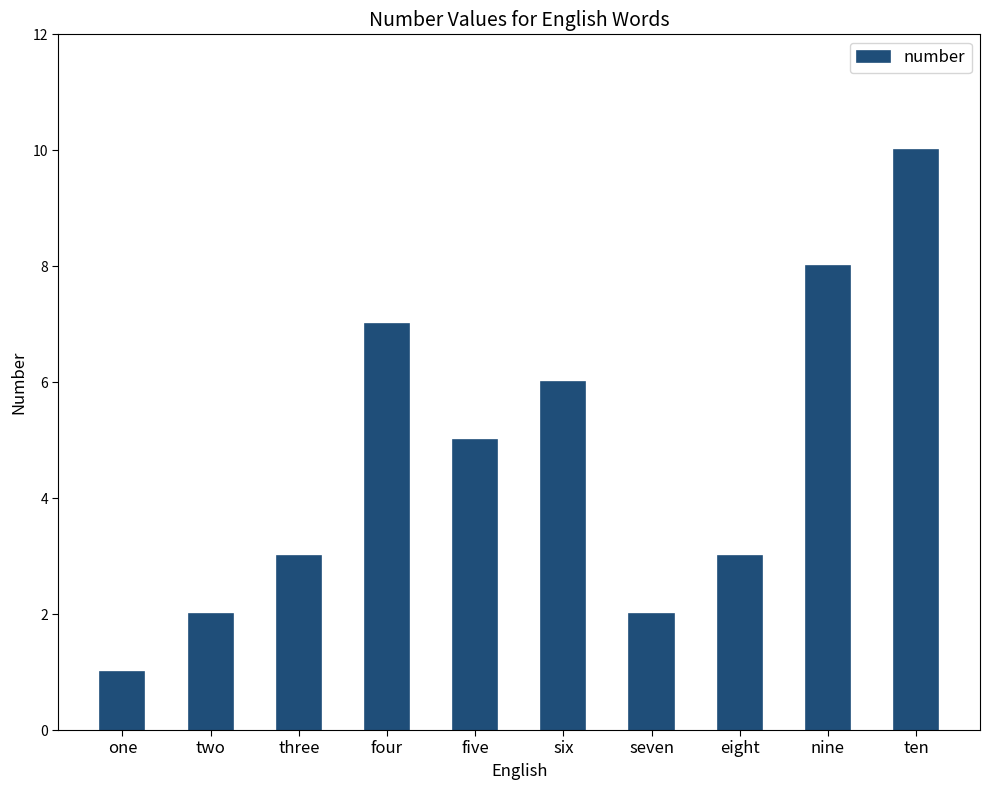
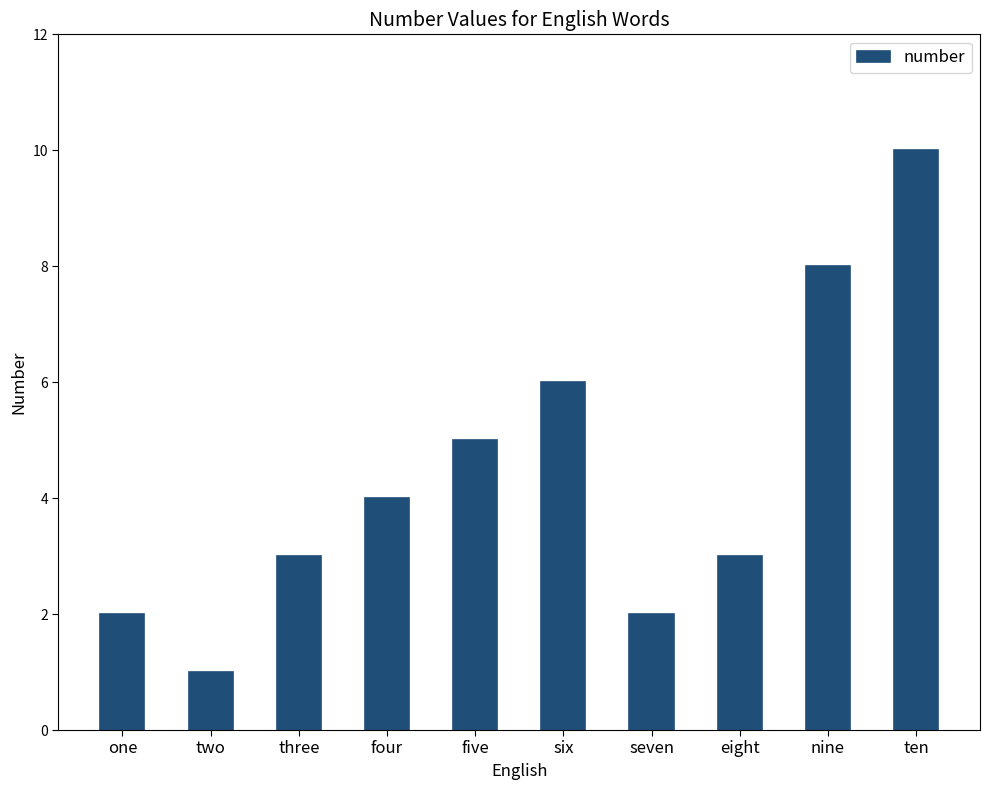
one: 1 -> 2
two: 2 -> 1
four: 7 -> 4
